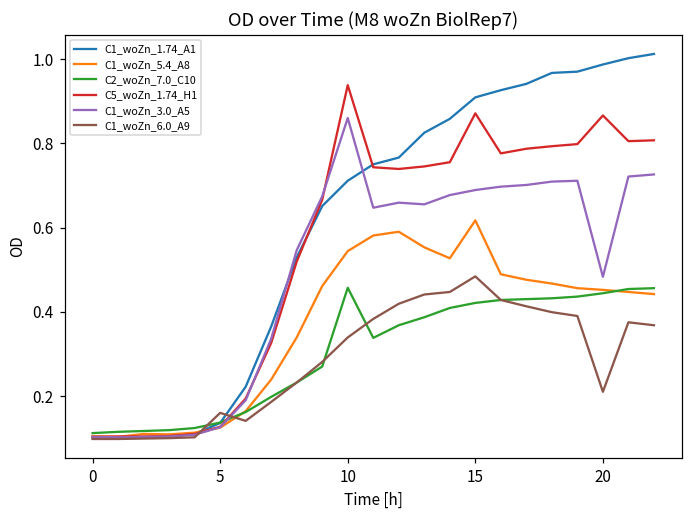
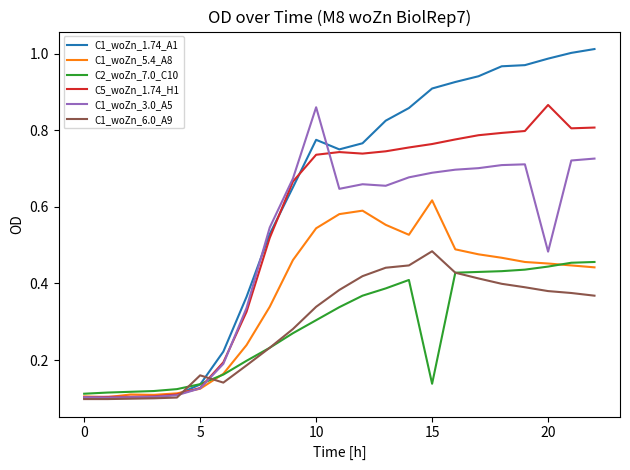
C1_woZn_1.74_A1, 10: 0.71 -> 0.78
C2_woZn_7.0_C10, 10: 0.46 -> 0.30
C5_woZn_1.74_H1, 10: 0.94 -> 0.74
C2_woZn_7.0_C10, 15: 0.42 -> 0.14
C5_woZn_1.74_H1, 15: 0.87 -> 0.76
C1_woZn_6.0_A9, 20: 0.21 -> 0.38
